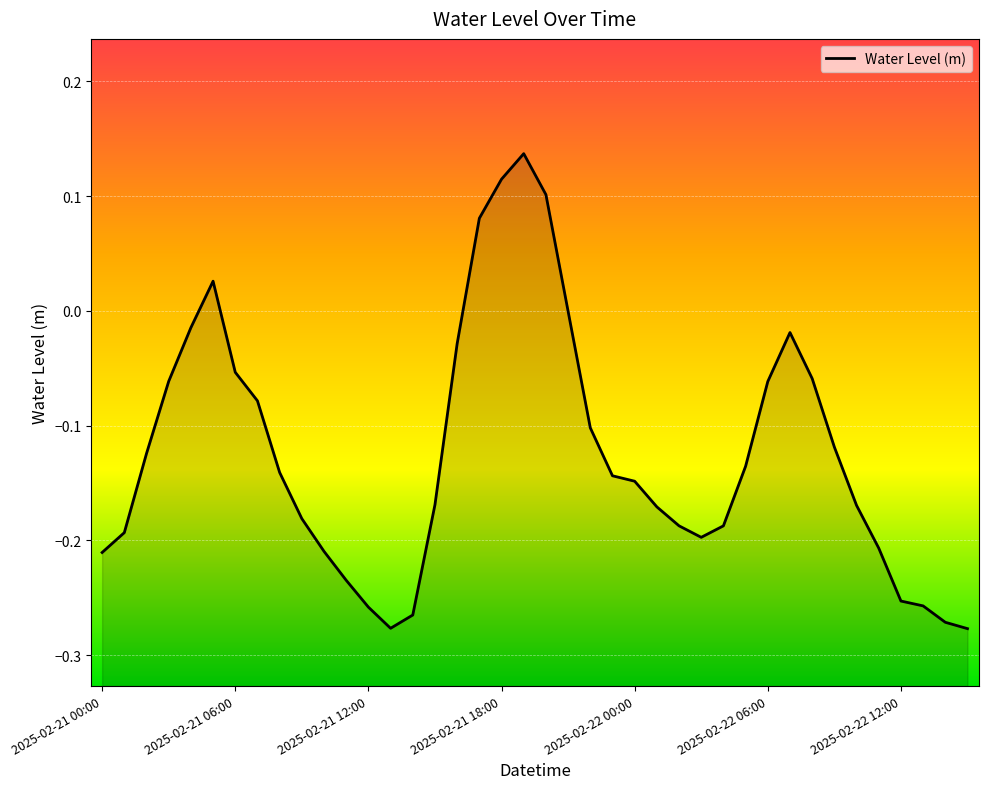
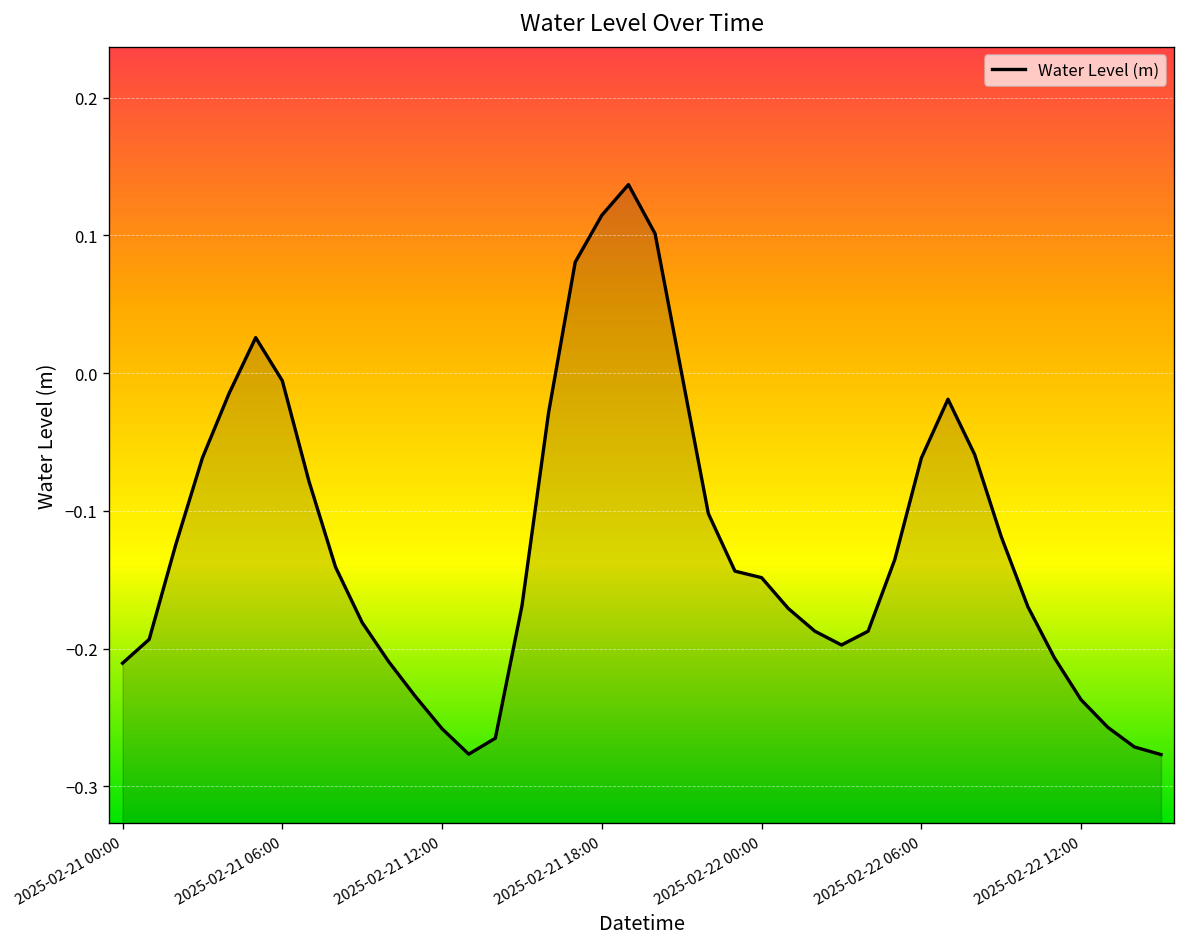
2025-02-21 06:00: -0.054 -> -0.006
2025-02-22 12:00: -0.253 -> -0.237
